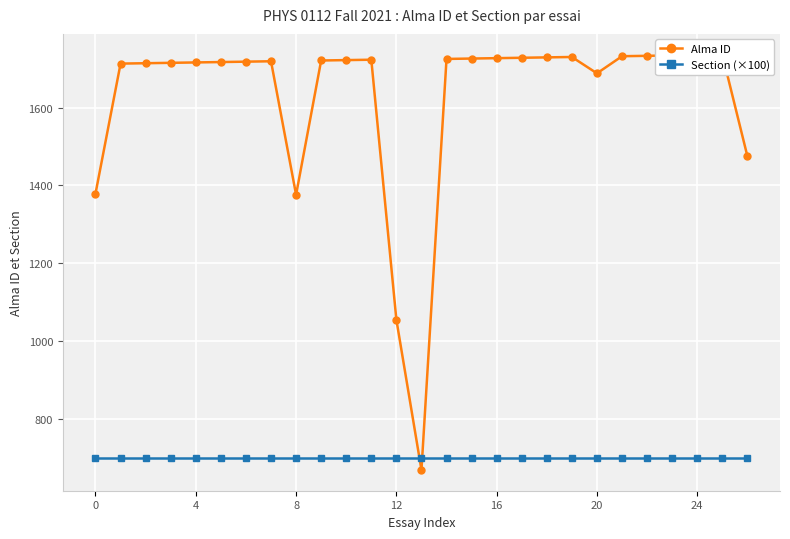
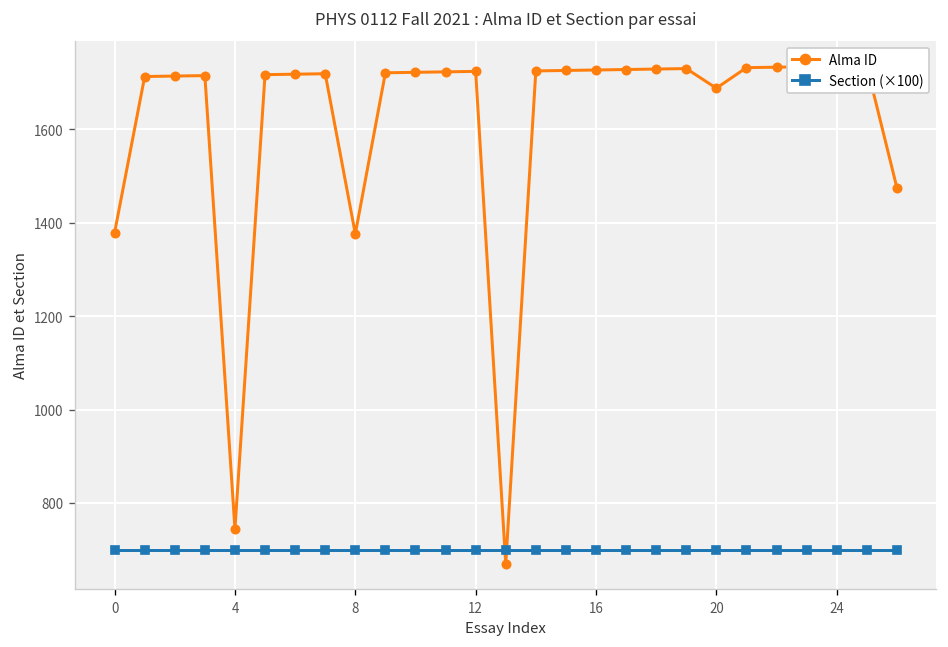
Alma ID, 4: 1720 -> 740
Alma ID, 12: 1060 -> 1720
